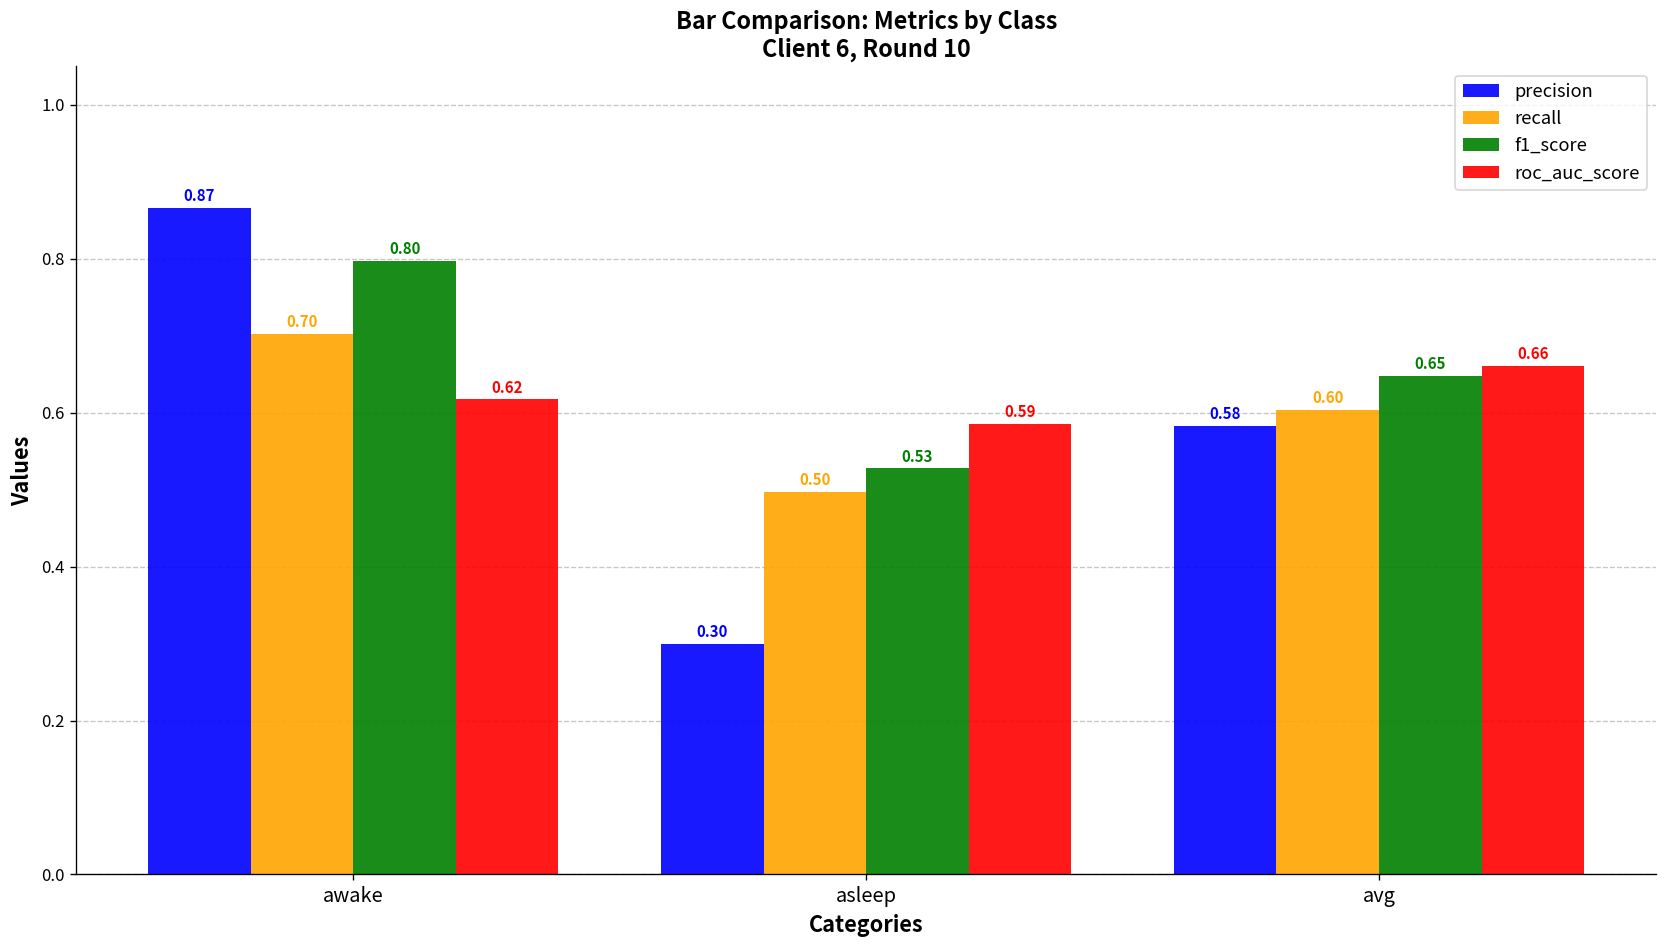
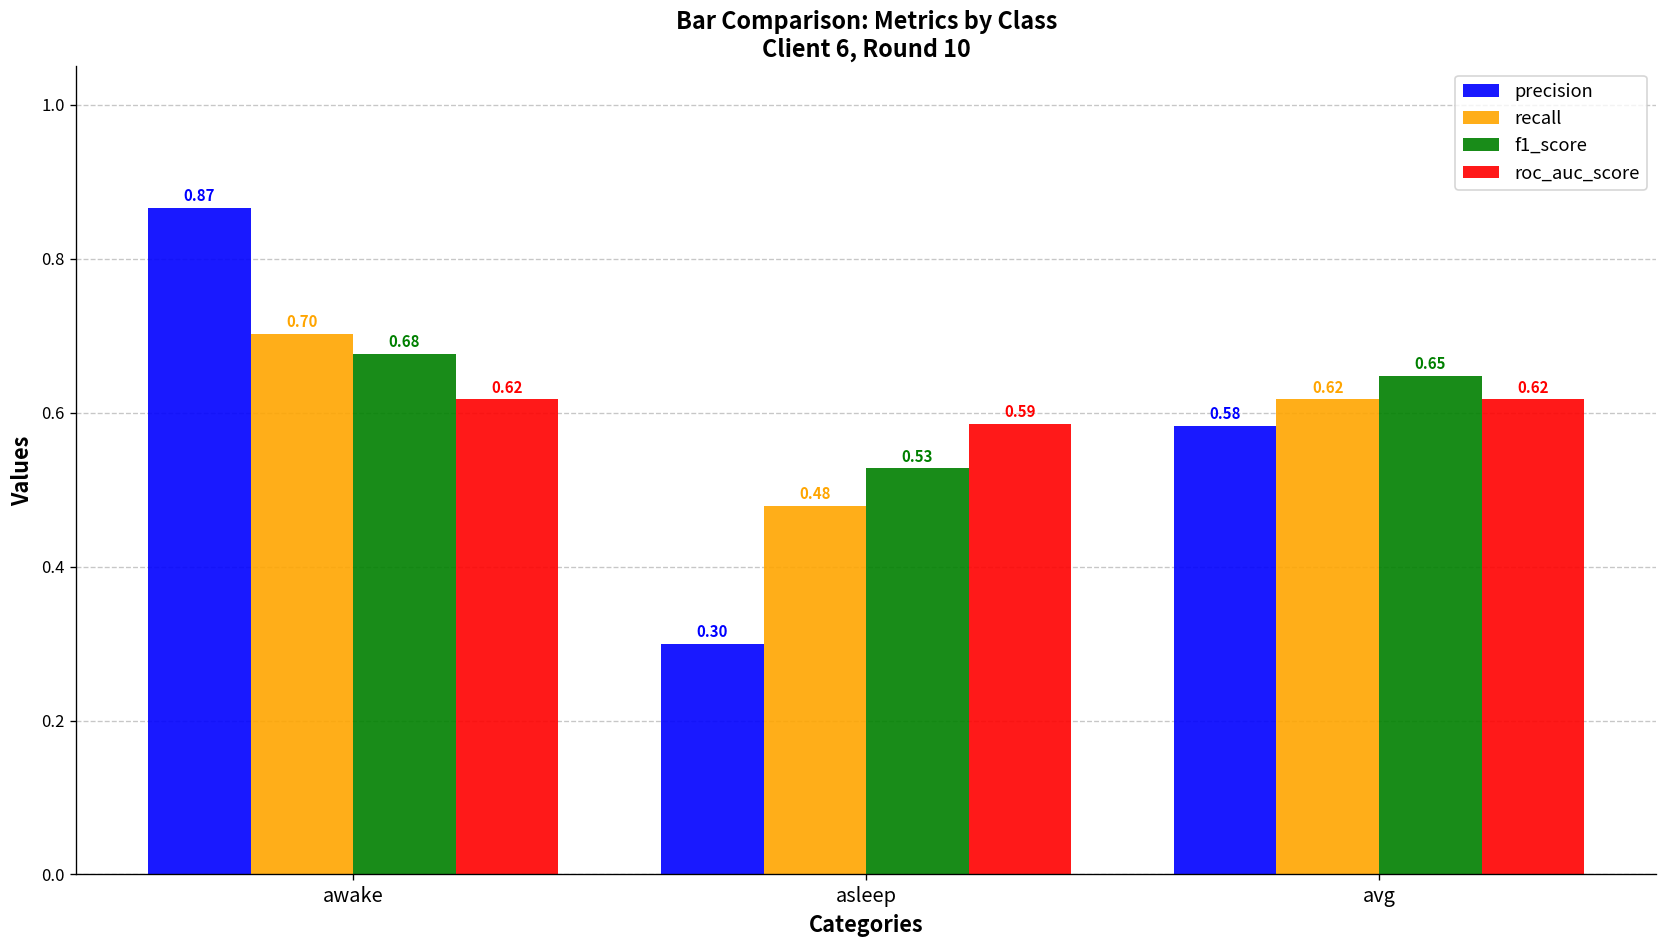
f1_score, awake: 0.80 -> 0.68
recall, asleep: 0.50 -> 0.48
recall, avg: 0.60 -> 0.62
roc_auc_score, avg: 0.66 -> 0.62
